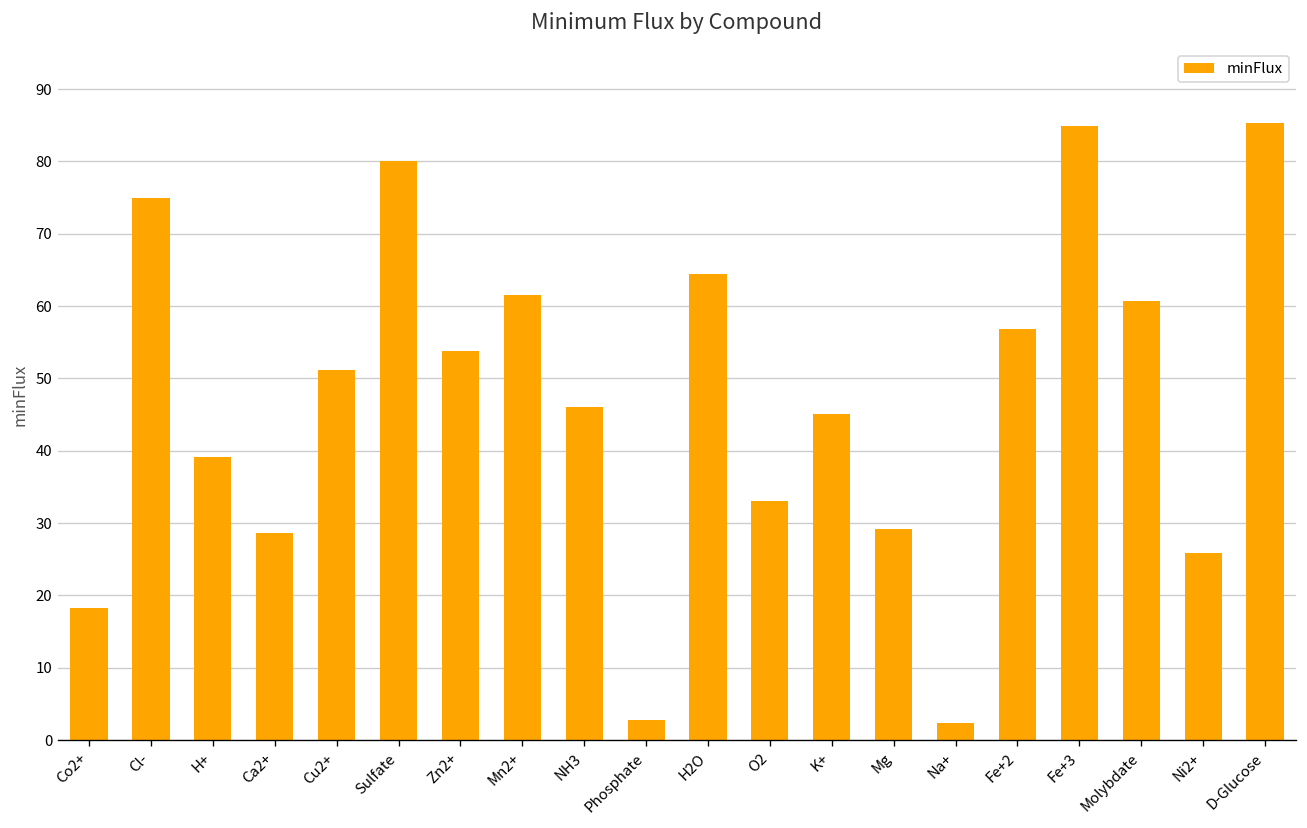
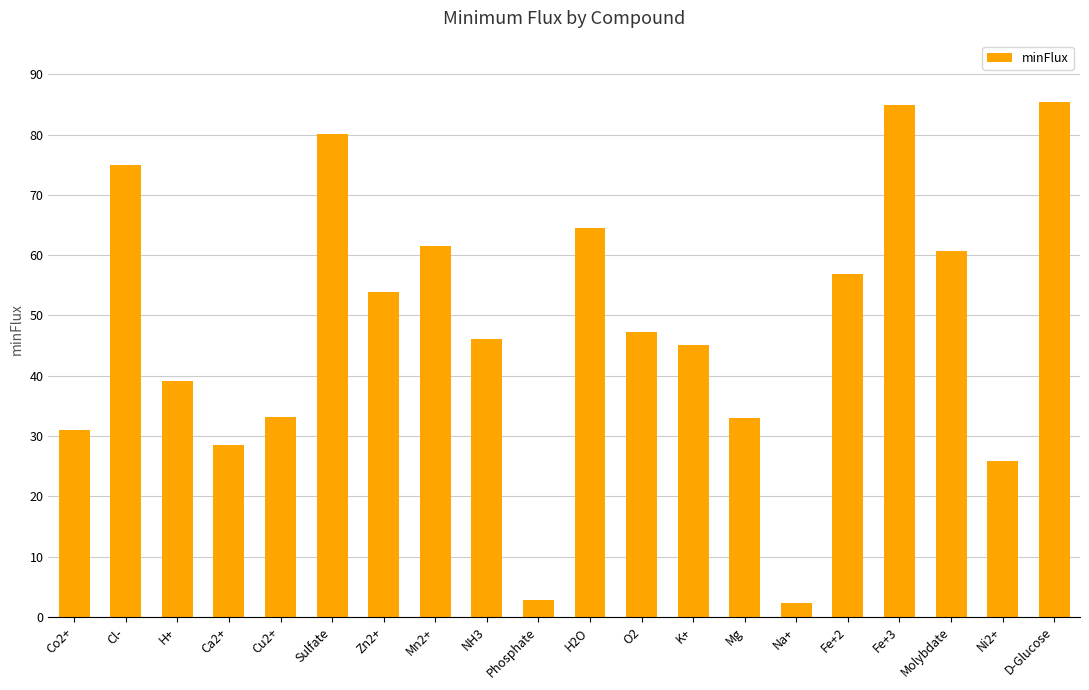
Co2+: 18 -> 31
Cu2+: 51 -> 33
O2: 33 -> 47
Mg: 29 -> 33
